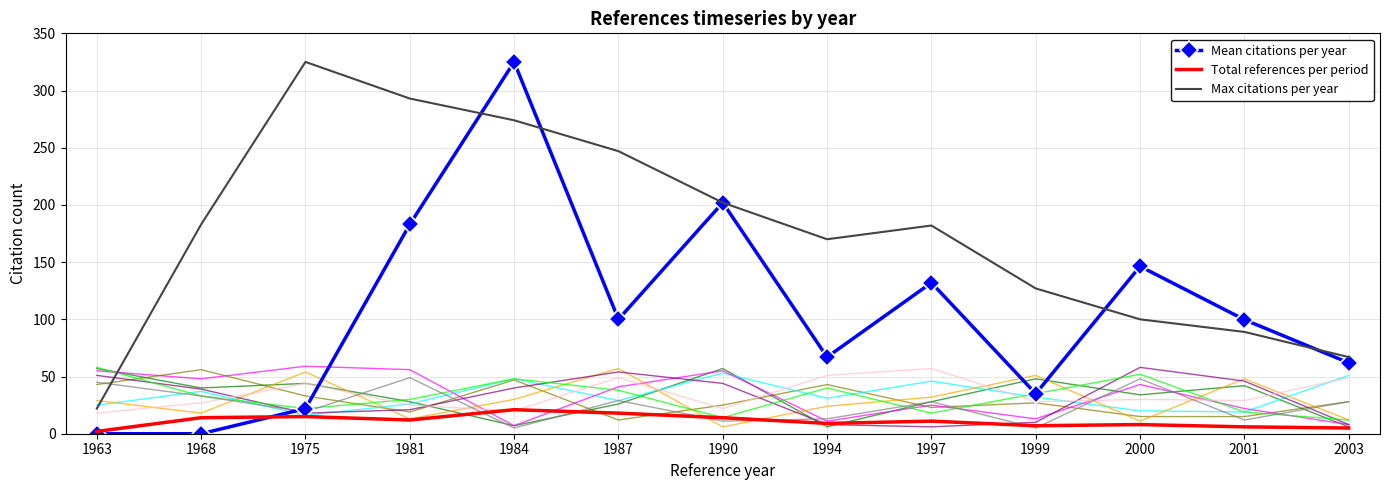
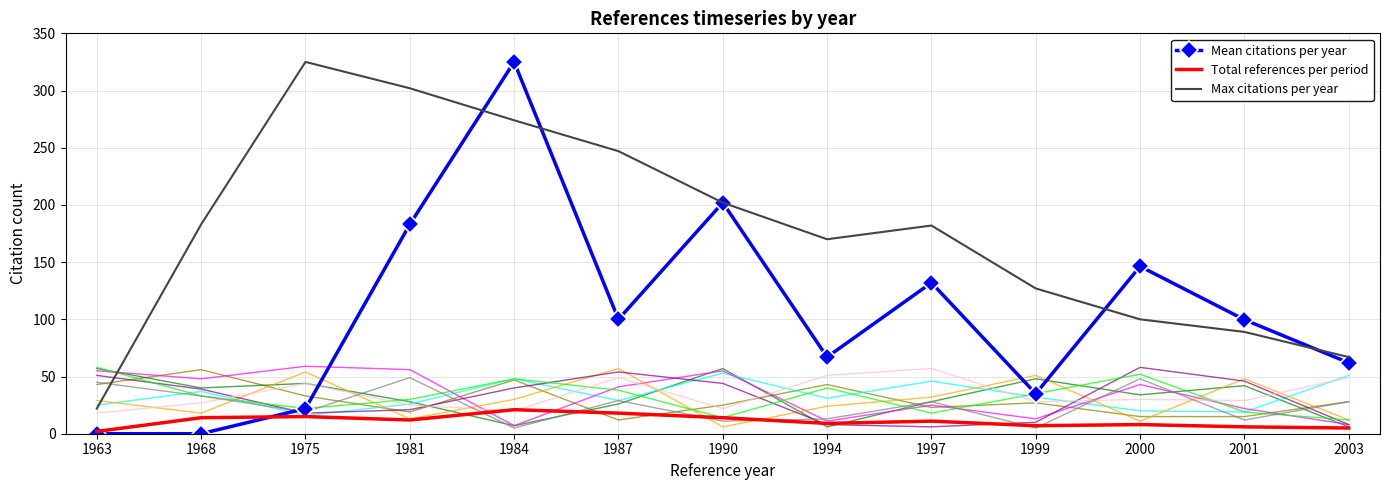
Max citations per year, 1981: 293 -> 302
